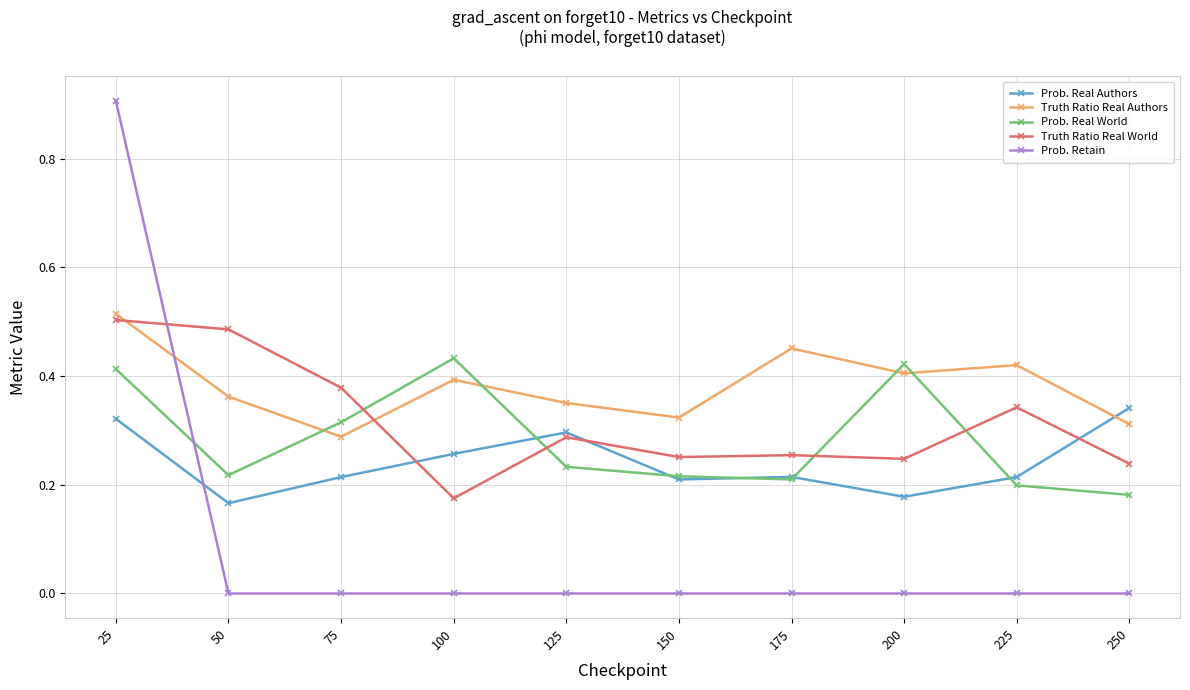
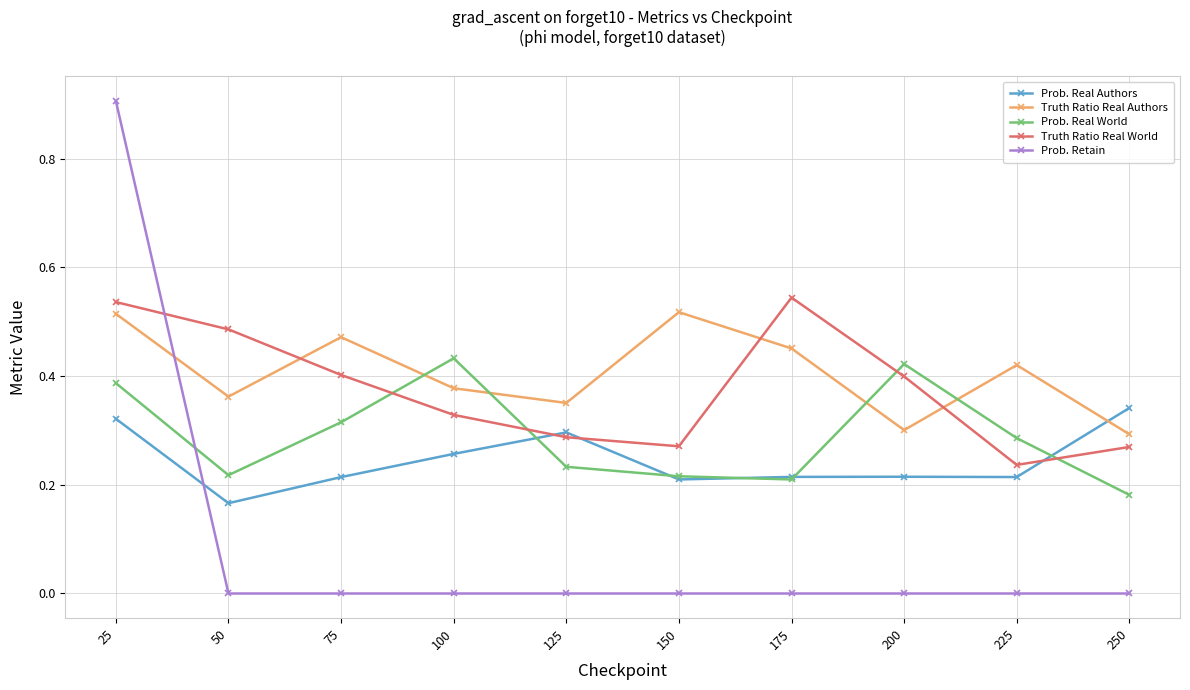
Prob. Real World, 25: 0.41 -> 0.39
Truth Ratio Real World, 25: 0.50 -> 0.54
Truth Ratio Real Authors, 75: 0.29 -> 0.47
Truth Ratio Real World, 75: 0.38 -> 0.40
Truth Ratio Real Authors, 100: 0.39 -> 0.38
Truth Ratio Real World, 100: 0.18 -> 0.33
Truth Ratio Real Authors, 150: 0.32 -> 0.52
Truth Ratio Real World, 150: 0.25 -> 0.27
Truth Ratio Real World, 175: 0.25 -> 0.54
Prob. Real Authors, 200: 0.18 -> 0.21
Truth Ratio Real Authors, 200: 0.41 -> 0.30
Truth Ratio Real World, 200: 0.25 -> 0.40
Prob. Real World, 225: 0.20 -> 0.29
Truth Ratio Real World, 225: 0.34 -> 0.24
Truth Ratio Real Authors, 250: 0.31 -> 0.29
Truth Ratio Real World, 250: 0.24 -> 0.27
